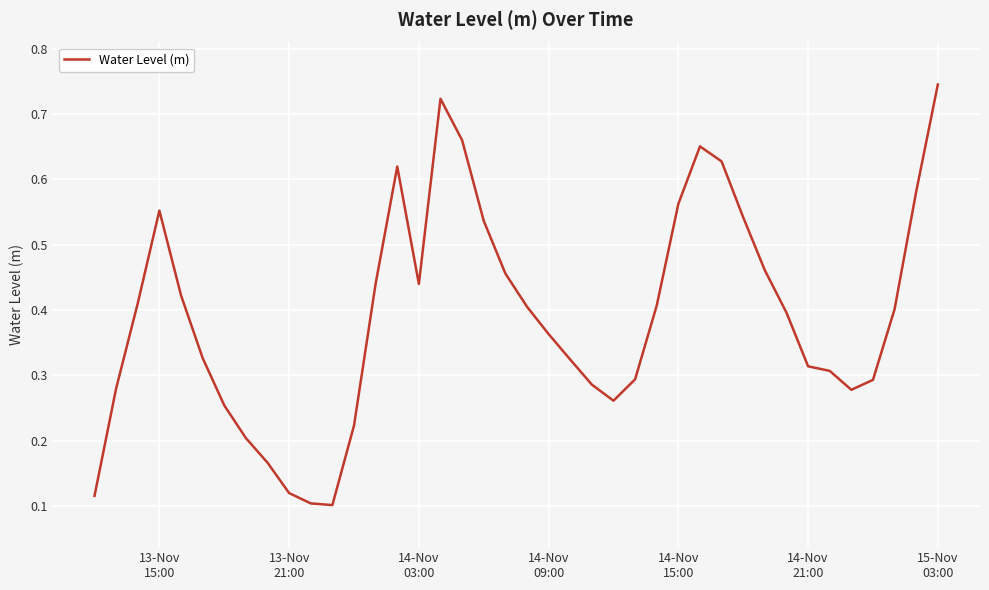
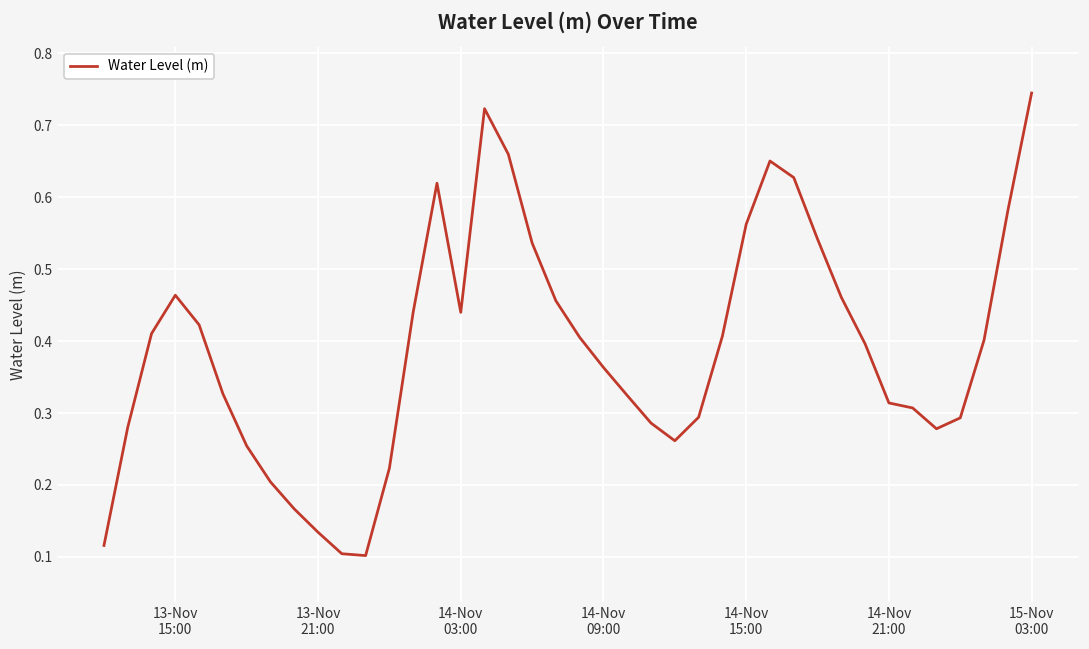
13-Nov 15:00: 0.55 -> 0.46
13-Nov 21:00: 0.12 -> 0.13
